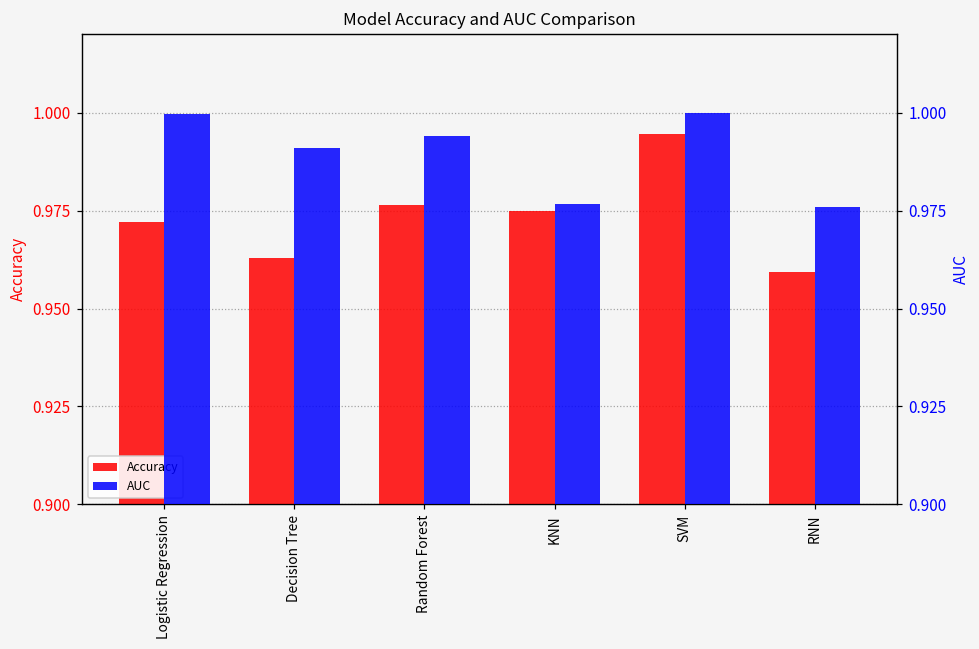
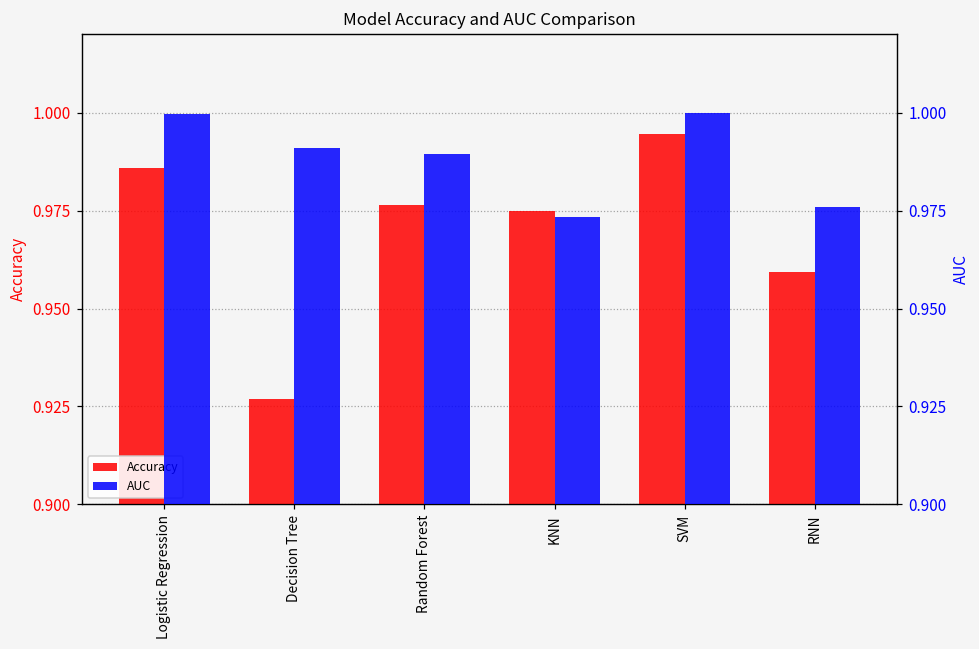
Accuracy, Logistic Regression: 0.972 -> 0.986
Accuracy, Decision Tree: 0.963 -> 0.927
AUC, Random Forest: 0.994 -> 0.989
AUC, KNN: 0.977 -> 0.973
